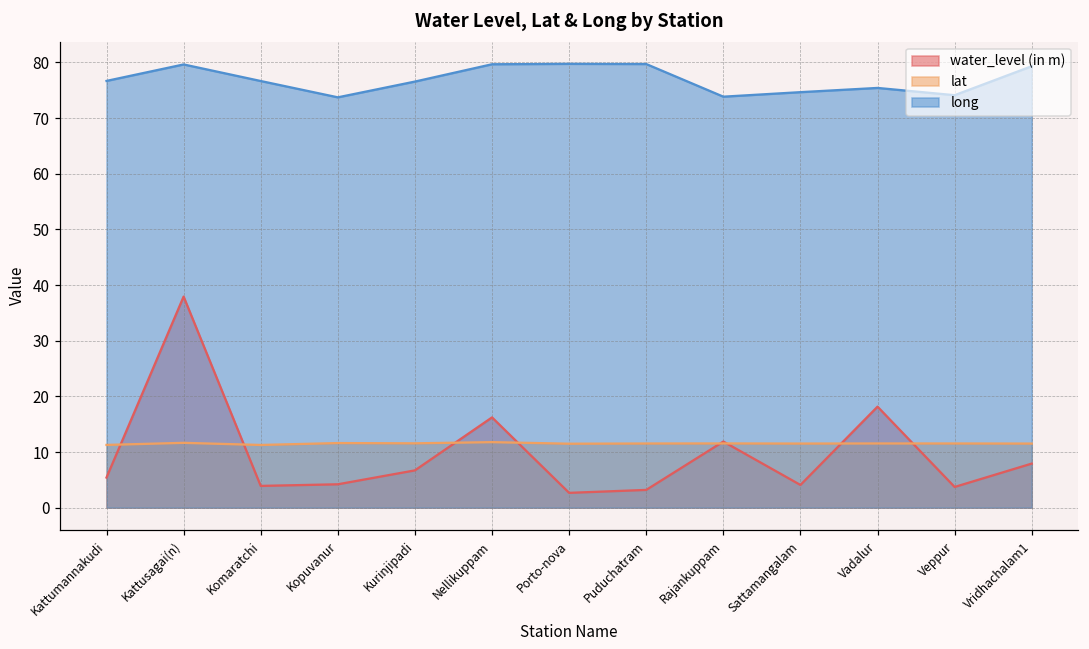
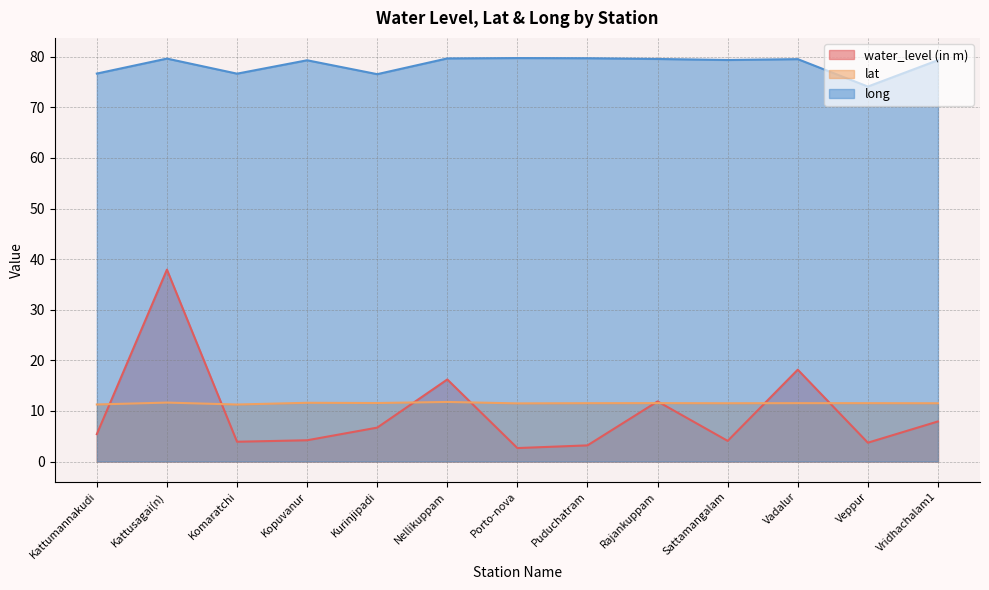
long, Kopuvanur: 74 -> 79
long, Rajankuppam: 74 -> 80
long, Sattamangalam: 75 -> 79
long, Vadalur: 75 -> 80
